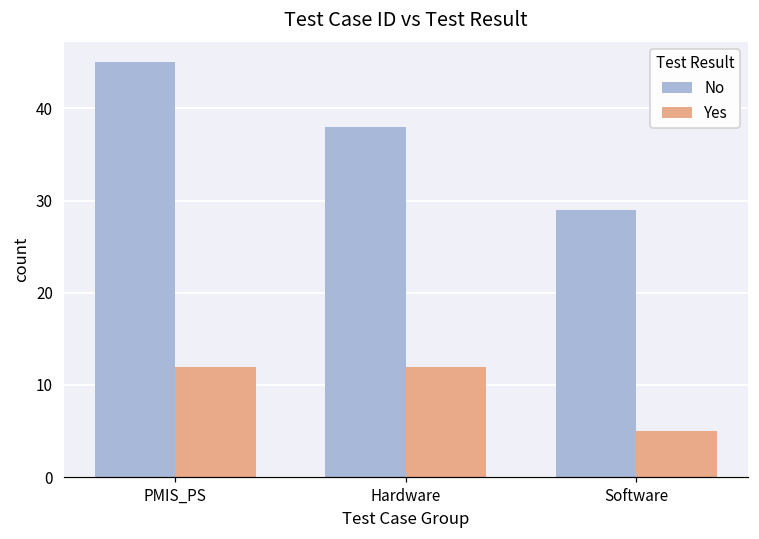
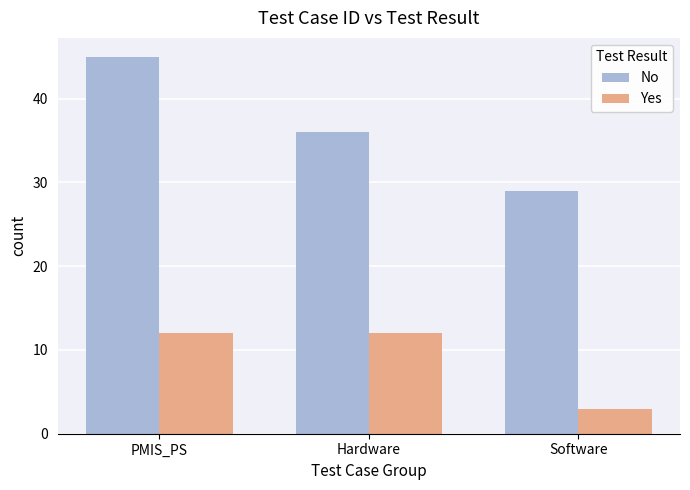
No, Hardware: 38 -> 36
Yes, Software: 5 -> 3
